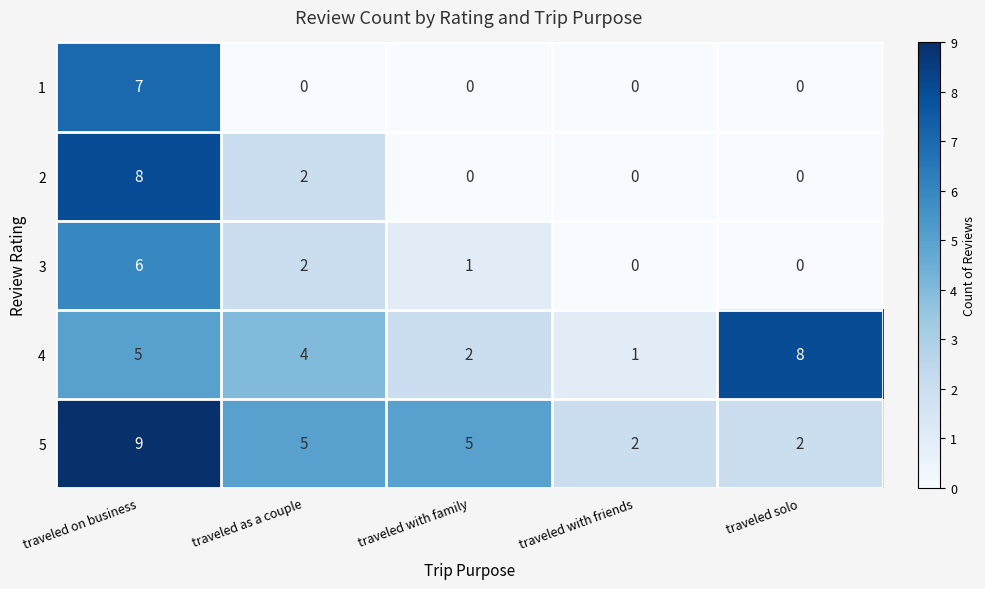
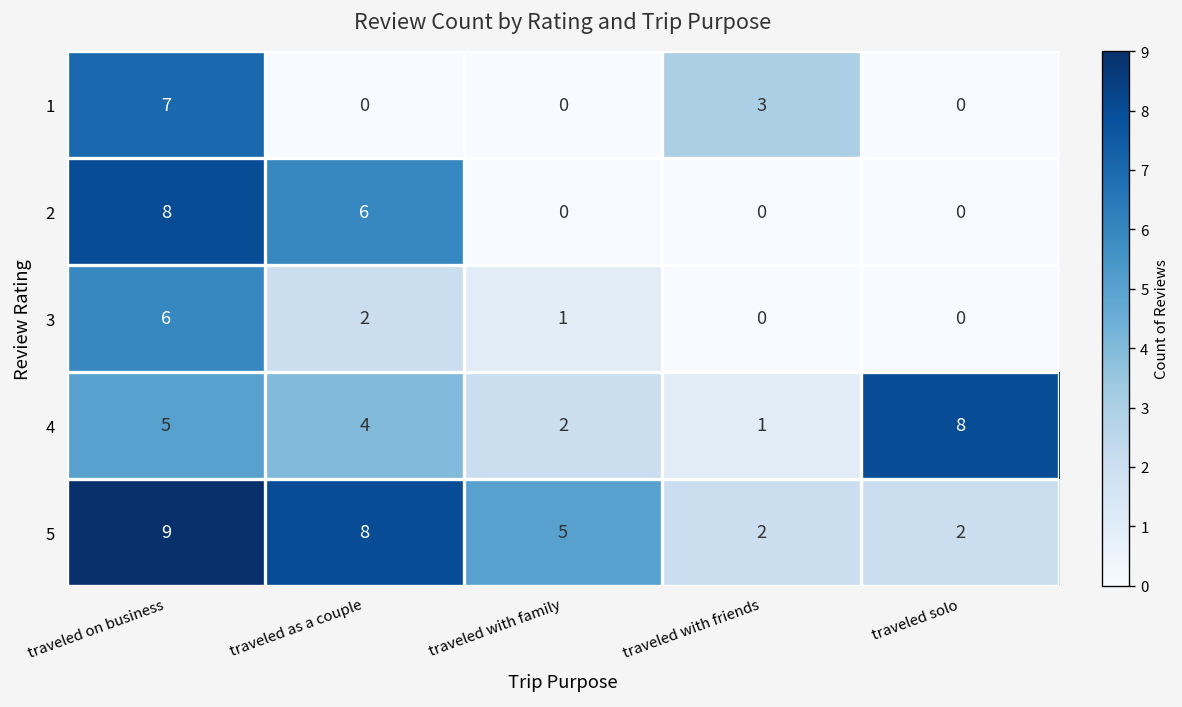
1, traveled with friends: 0 -> 3
2, traveled as a couple: 2 -> 6
5, traveled as a couple: 5 -> 8
